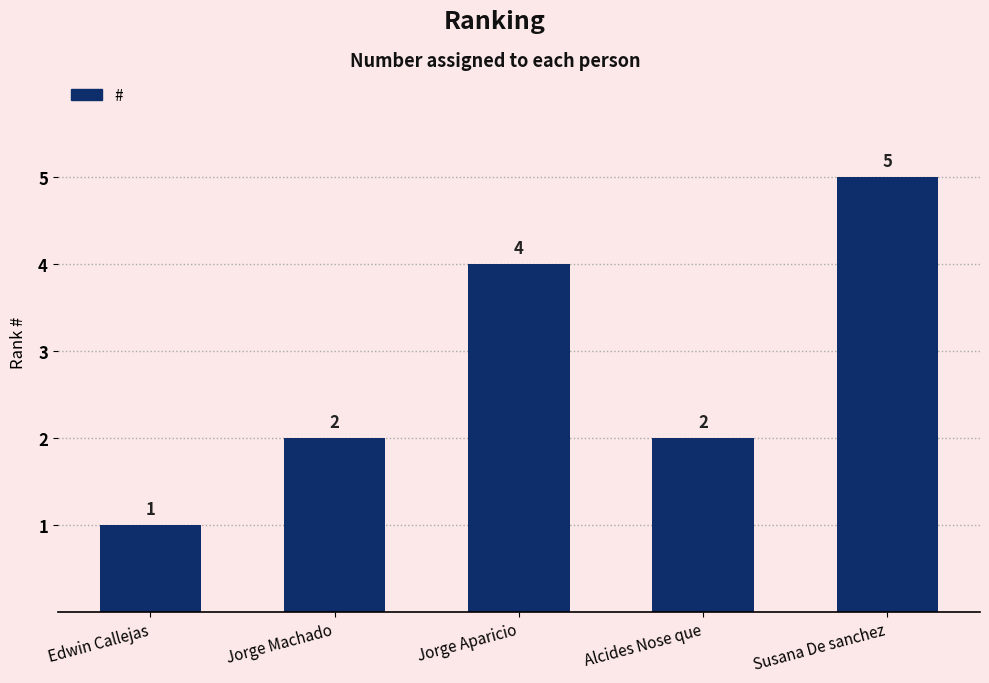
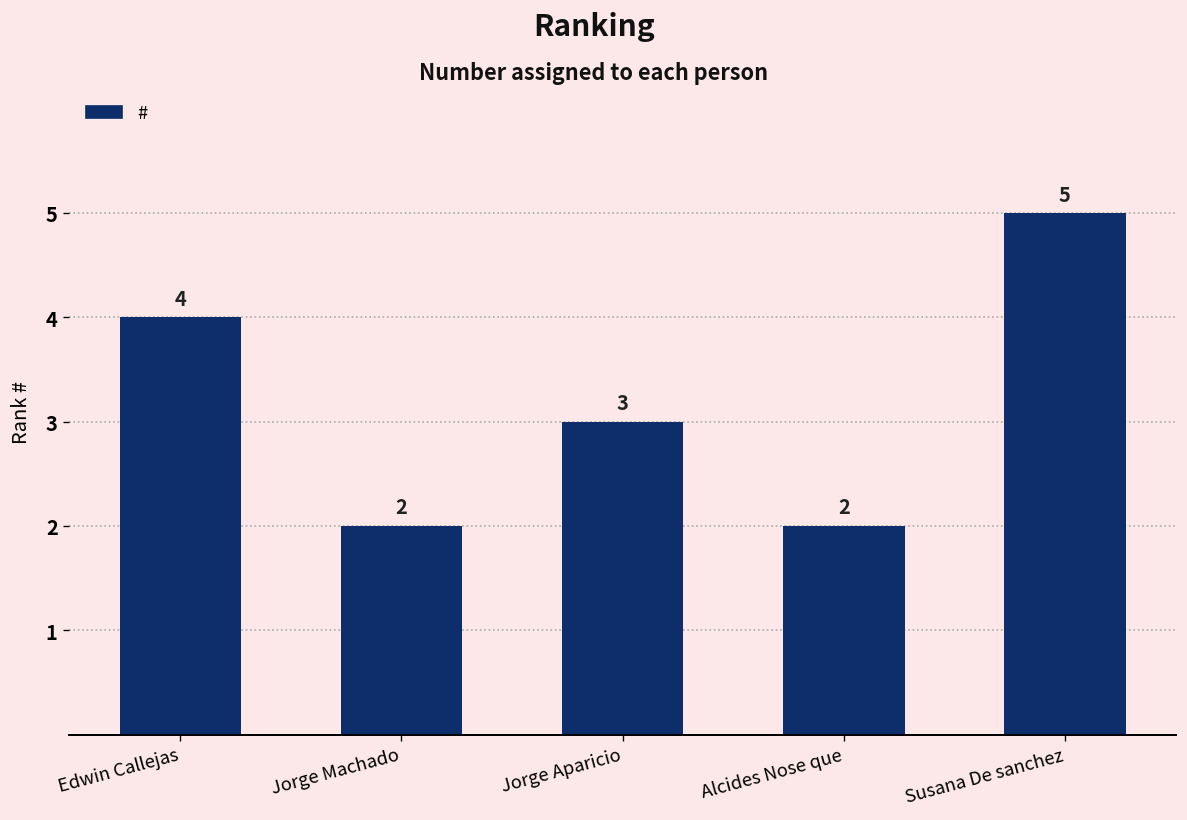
Edwin Callejas: 1 -> 4
Jorge Aparicio: 4 -> 3
